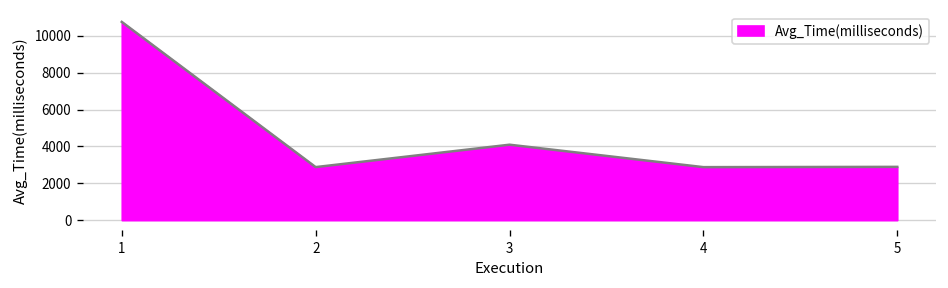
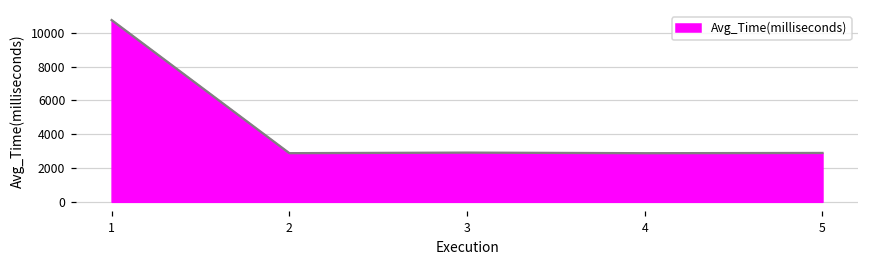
3: 4100 -> 2900
